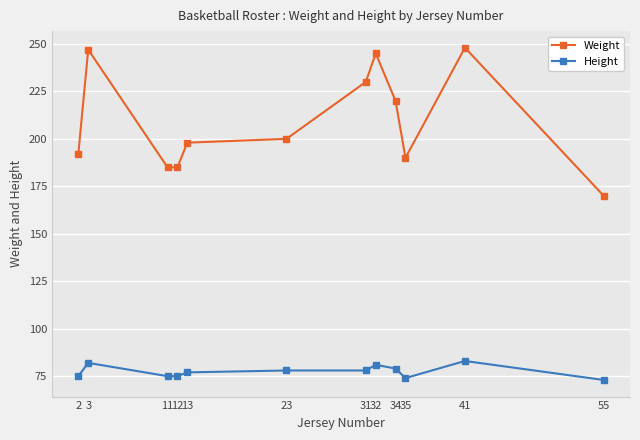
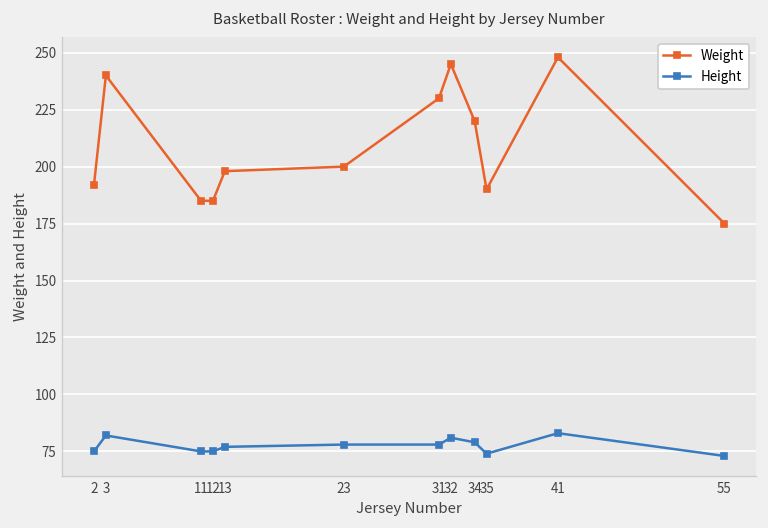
Weight, 3: 247 -> 240
Weight, 55: 170 -> 175
